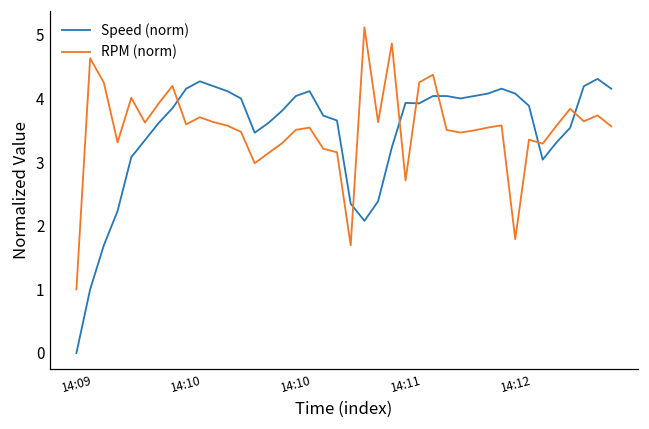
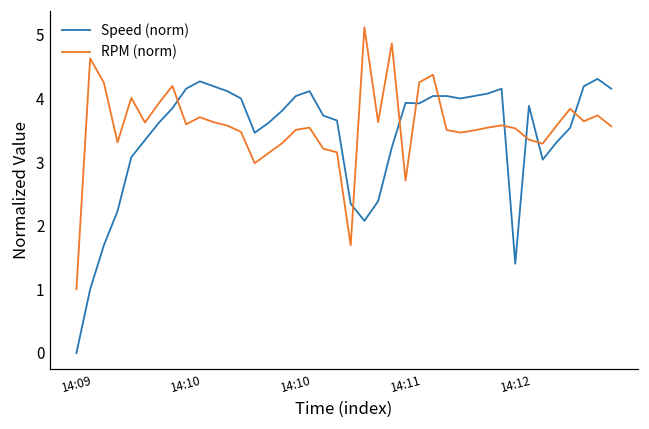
Speed (norm), 14:12: 4.1 -> 1.4
RPM (norm), 14:12: 1.8 -> 3.5
